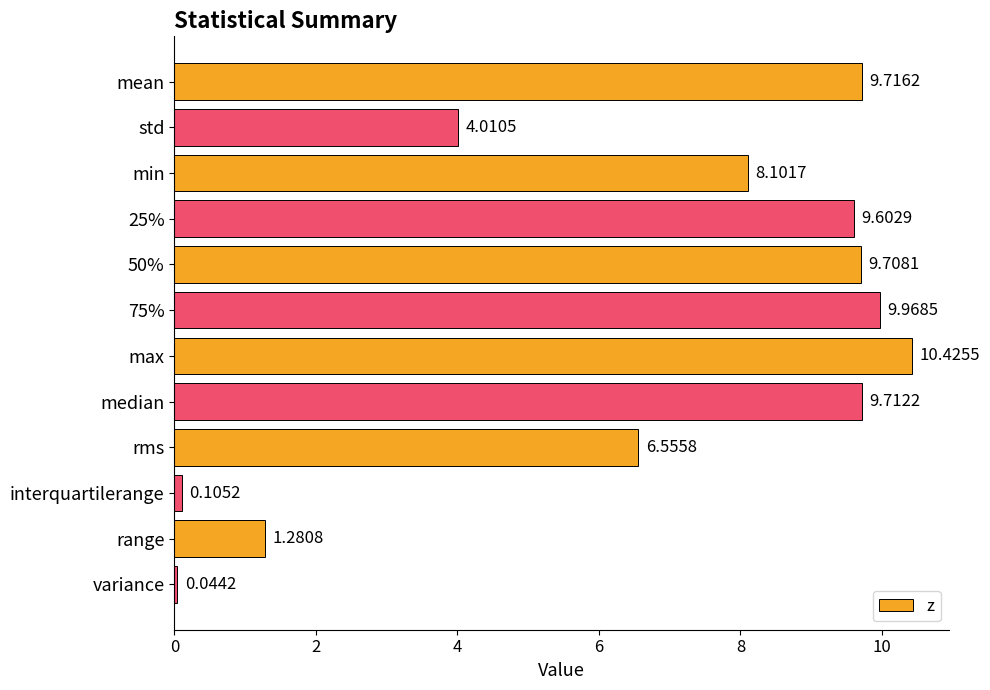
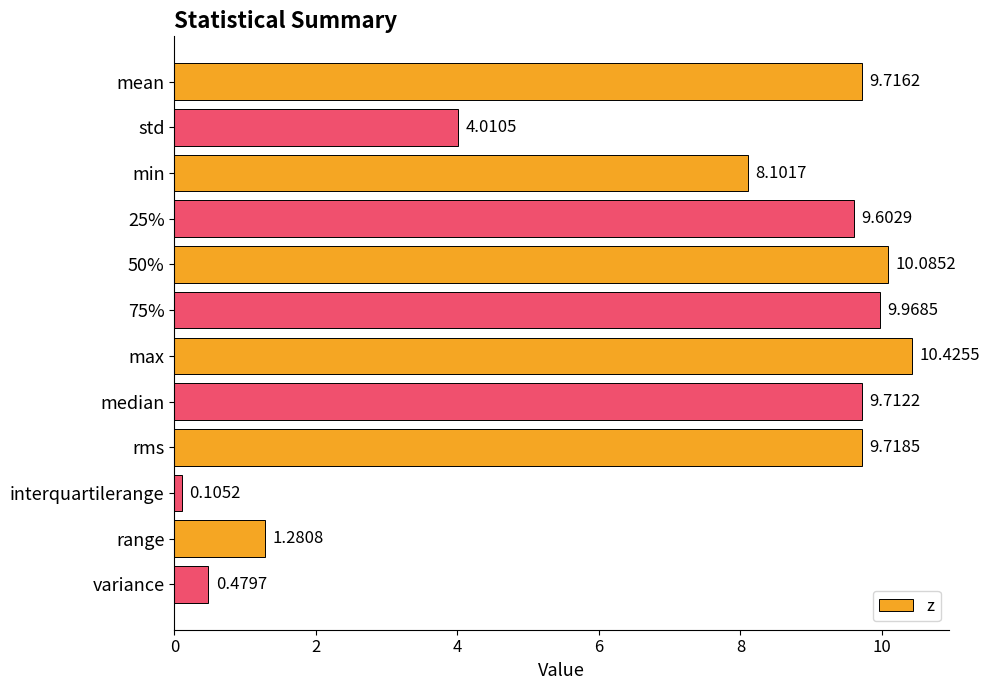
50%: 9.7081 -> 10.0852
rms: 6.5558 -> 9.7185
variance: 0.0442 -> 0.4797
